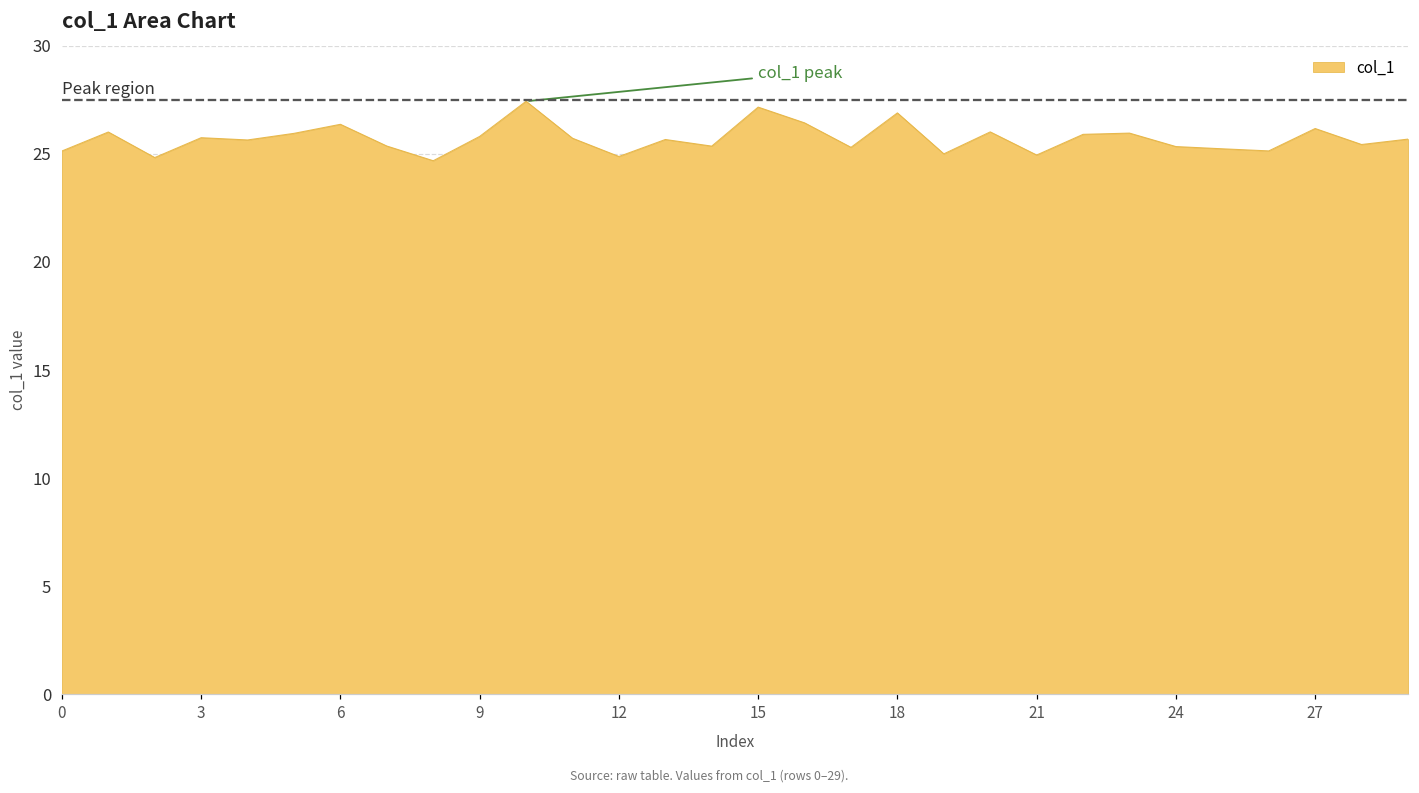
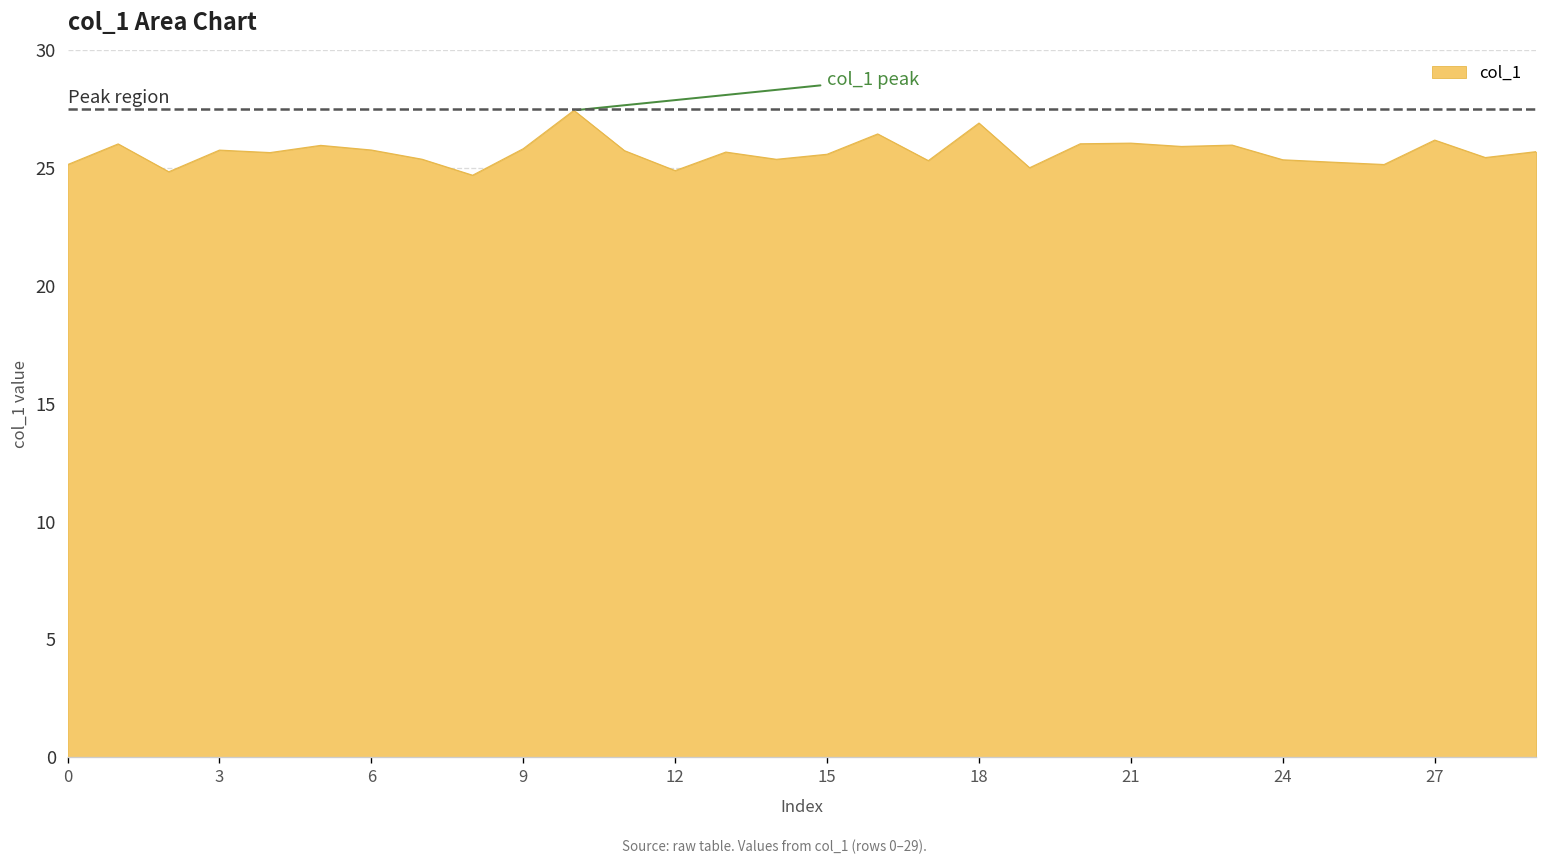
6: 26.4 -> 25.7
15: 27.2 -> 25.6
21: 24.9 -> 26.0
